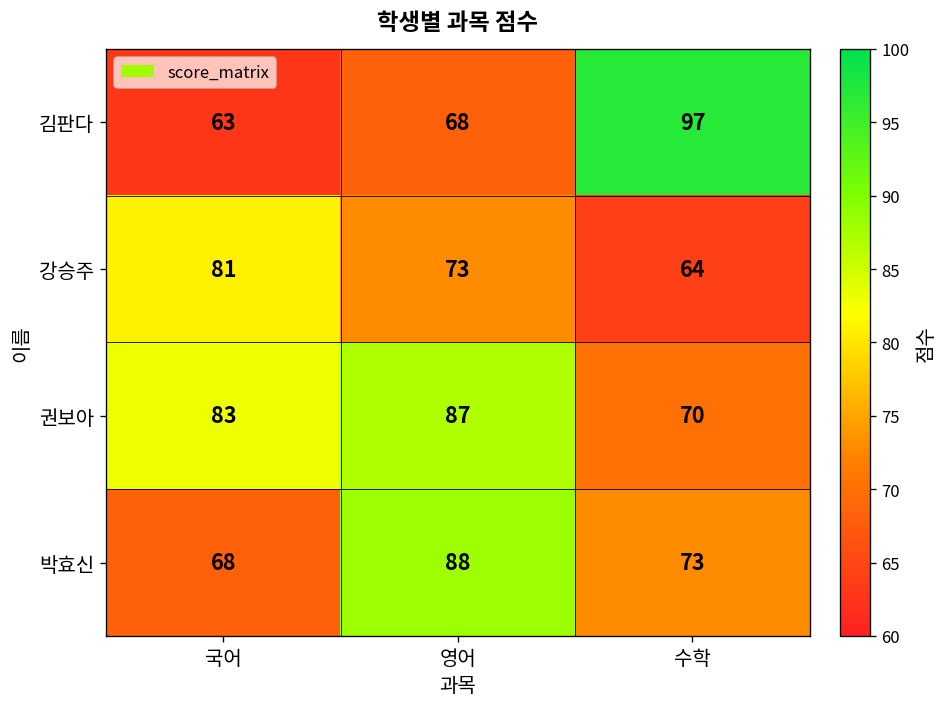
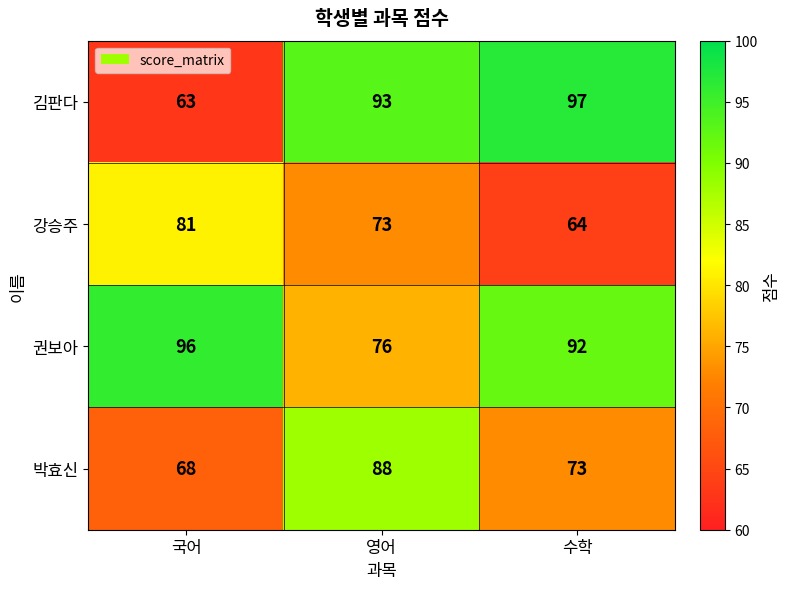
김판다, 영어: 68 -> 93
권보아, 국어: 83 -> 96
권보아, 영어: 87 -> 76
권보아, 수학: 70 -> 92
